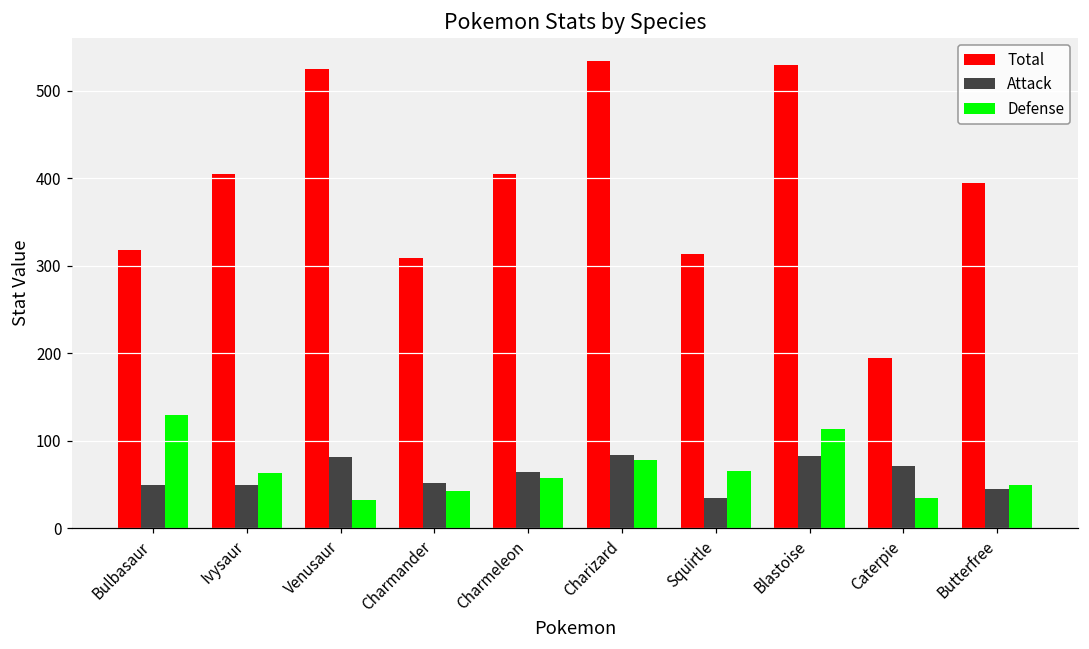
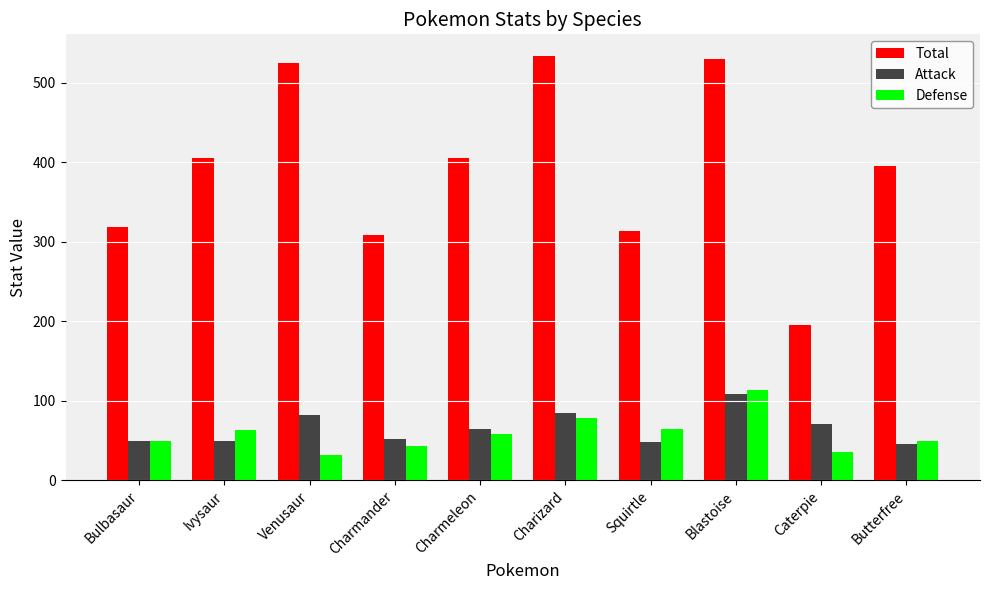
Defense, Bulbasaur: 130 -> 50
Attack, Squirtle: 40 -> 50
Attack, Blastoise: 80 -> 110
